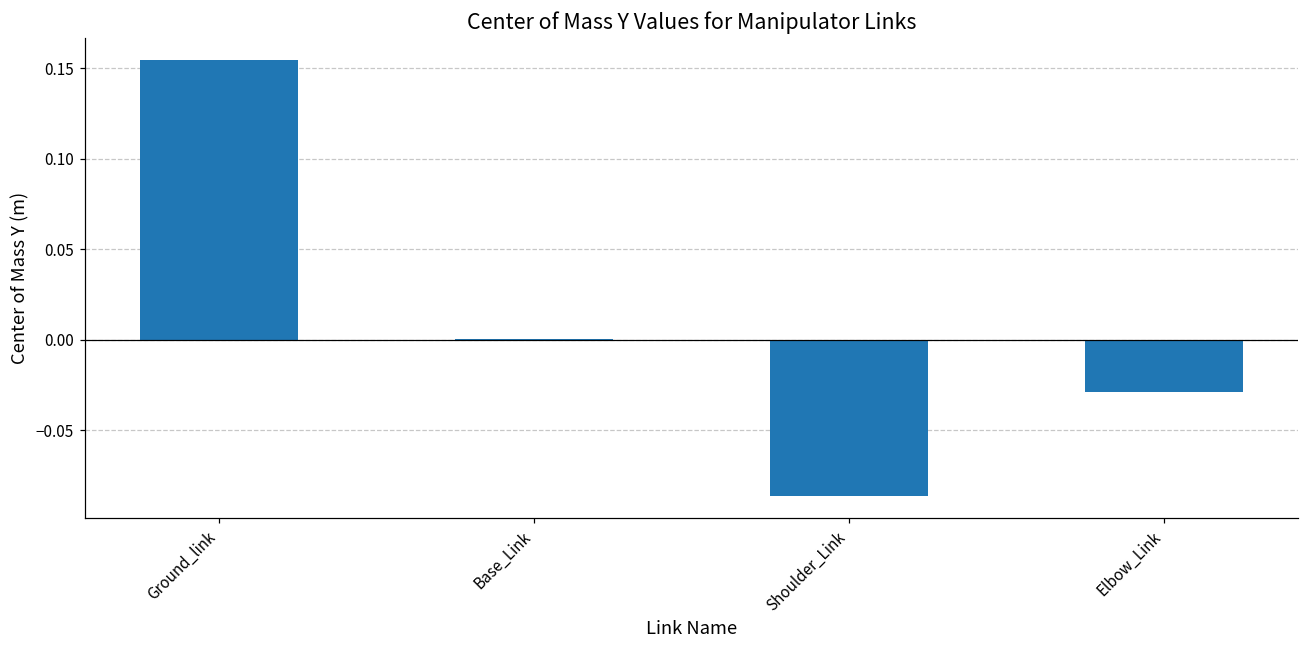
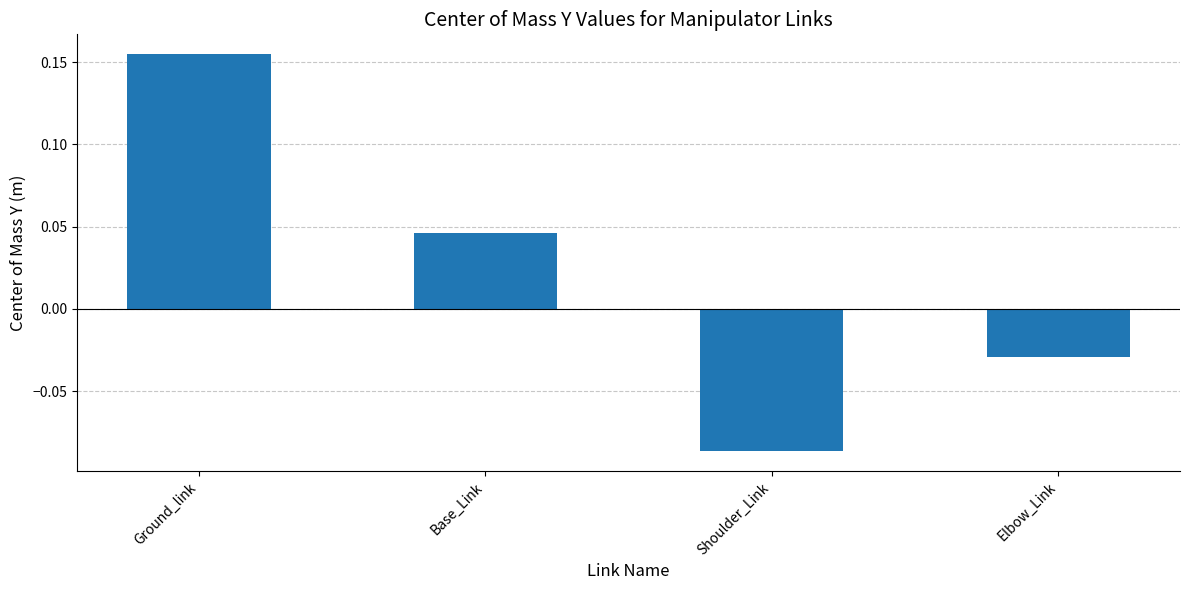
Base_Link: 0.000 -> 0.046
